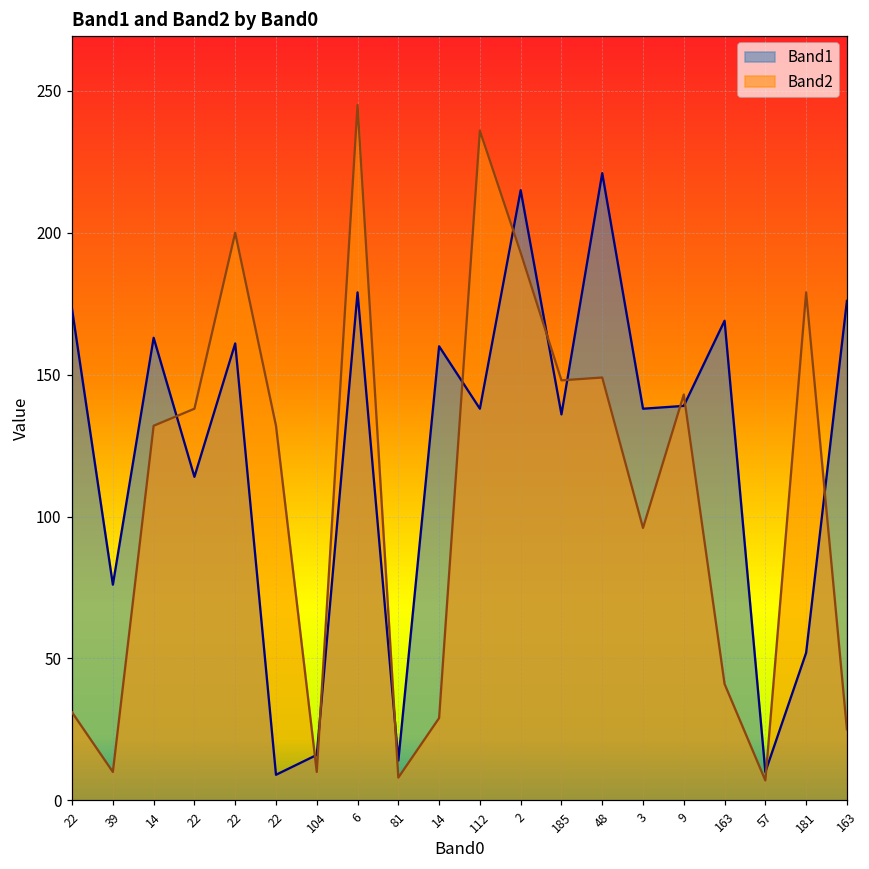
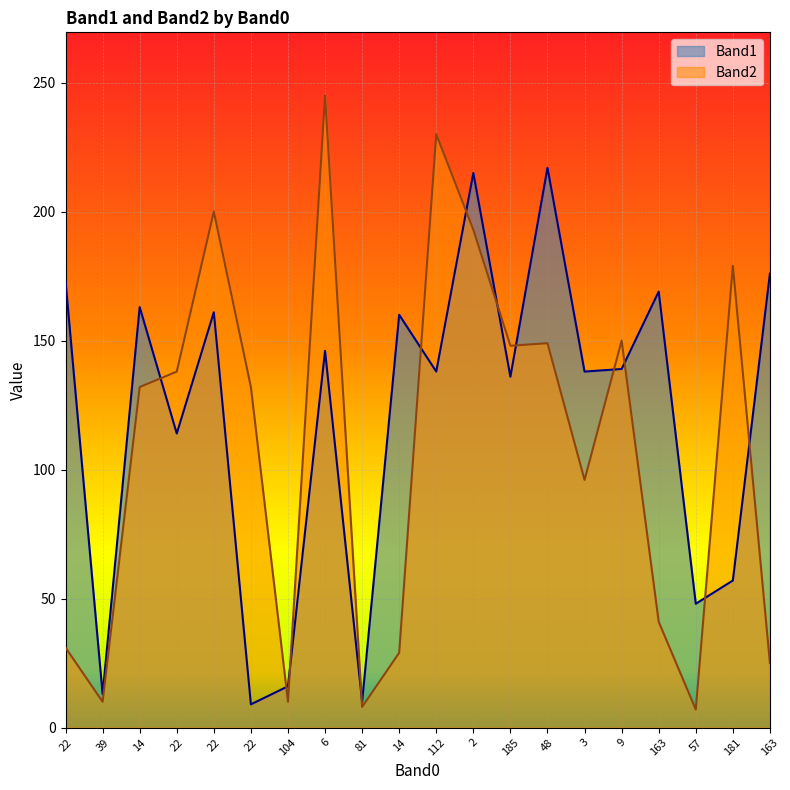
Band1, 39: 76 -> 13
Band1, 6: 179 -> 146
Band1, 81: 14 -> 10
Band2, 112: 236 -> 230
Band1, 48: 221 -> 217
Band2, 9: 143 -> 150
Band1, 57: 10 -> 48
Band1, 181: 52 -> 57
